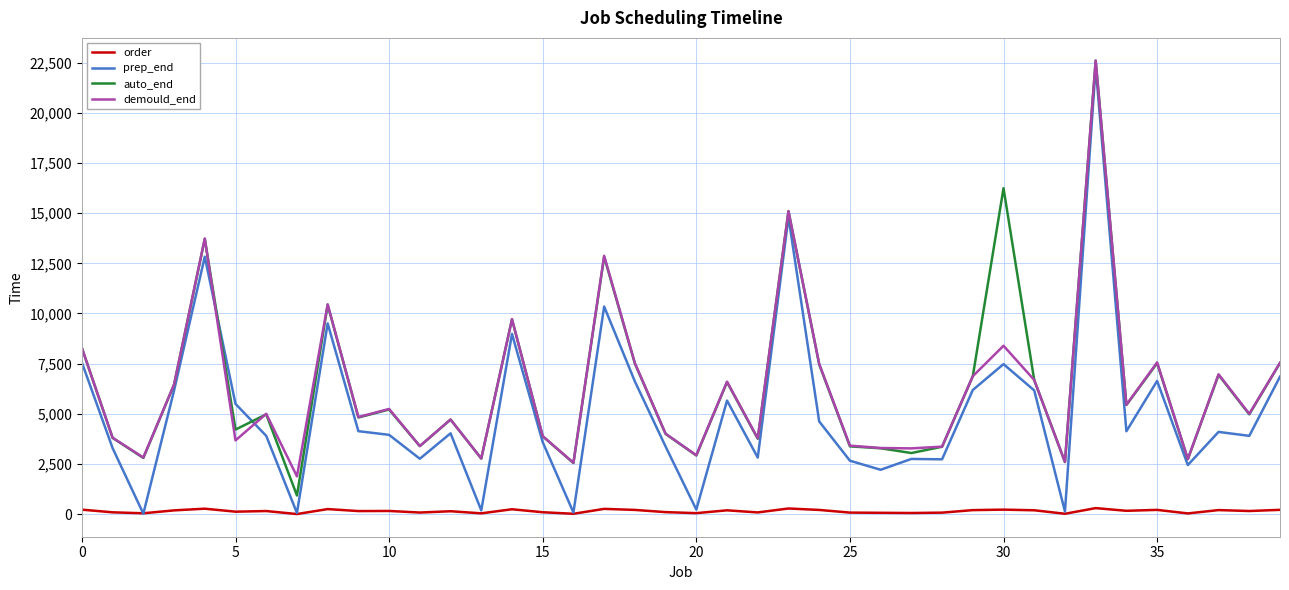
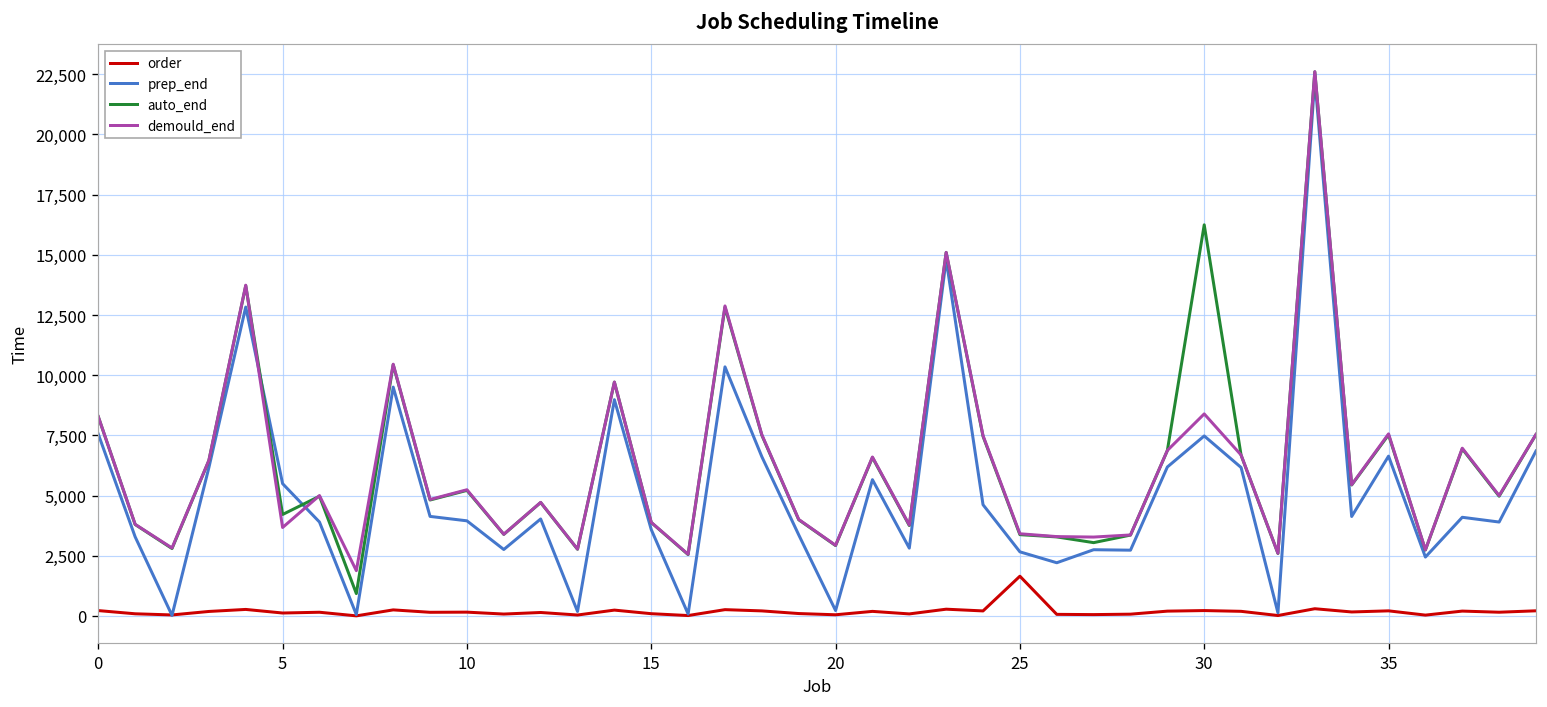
order, 25: 100 -> 1,700
